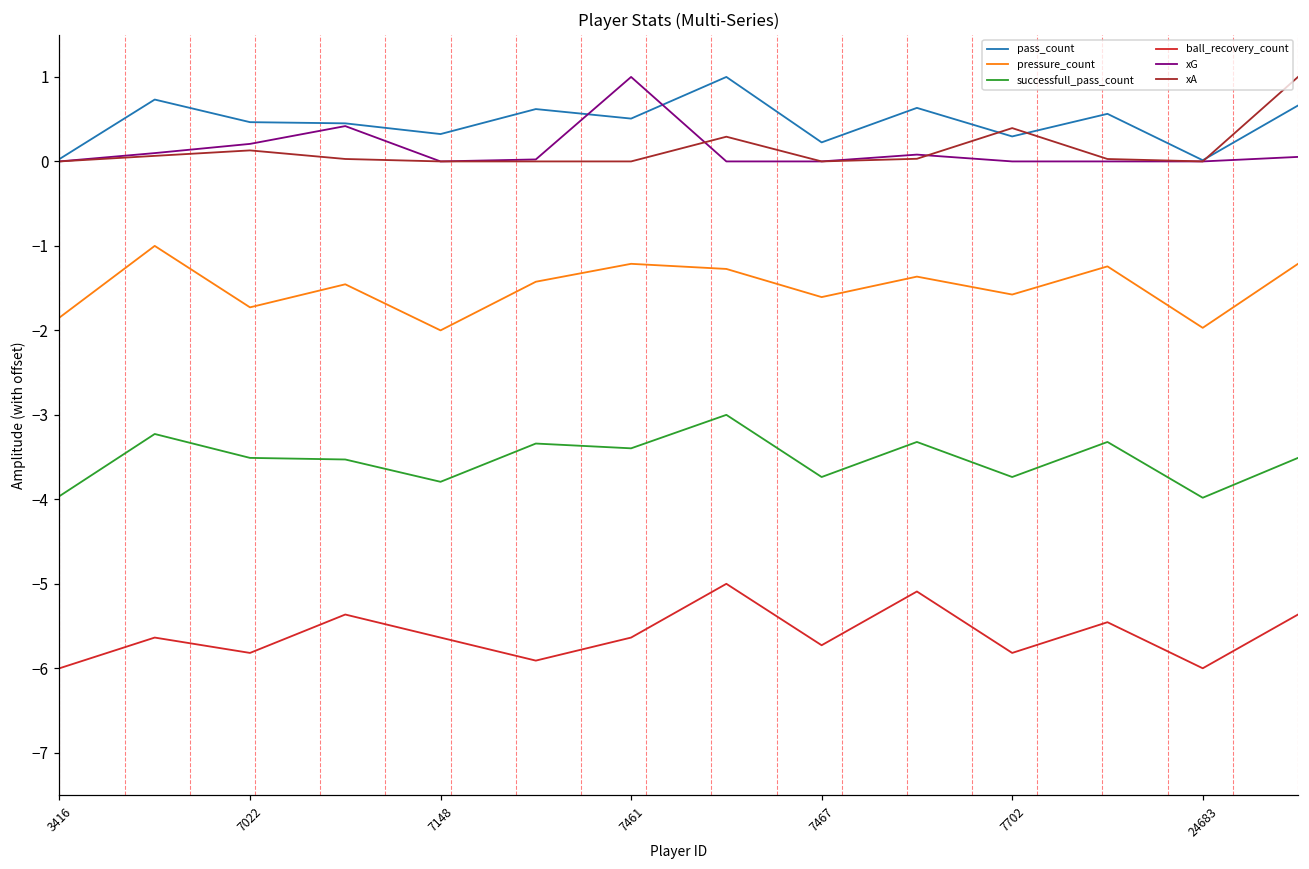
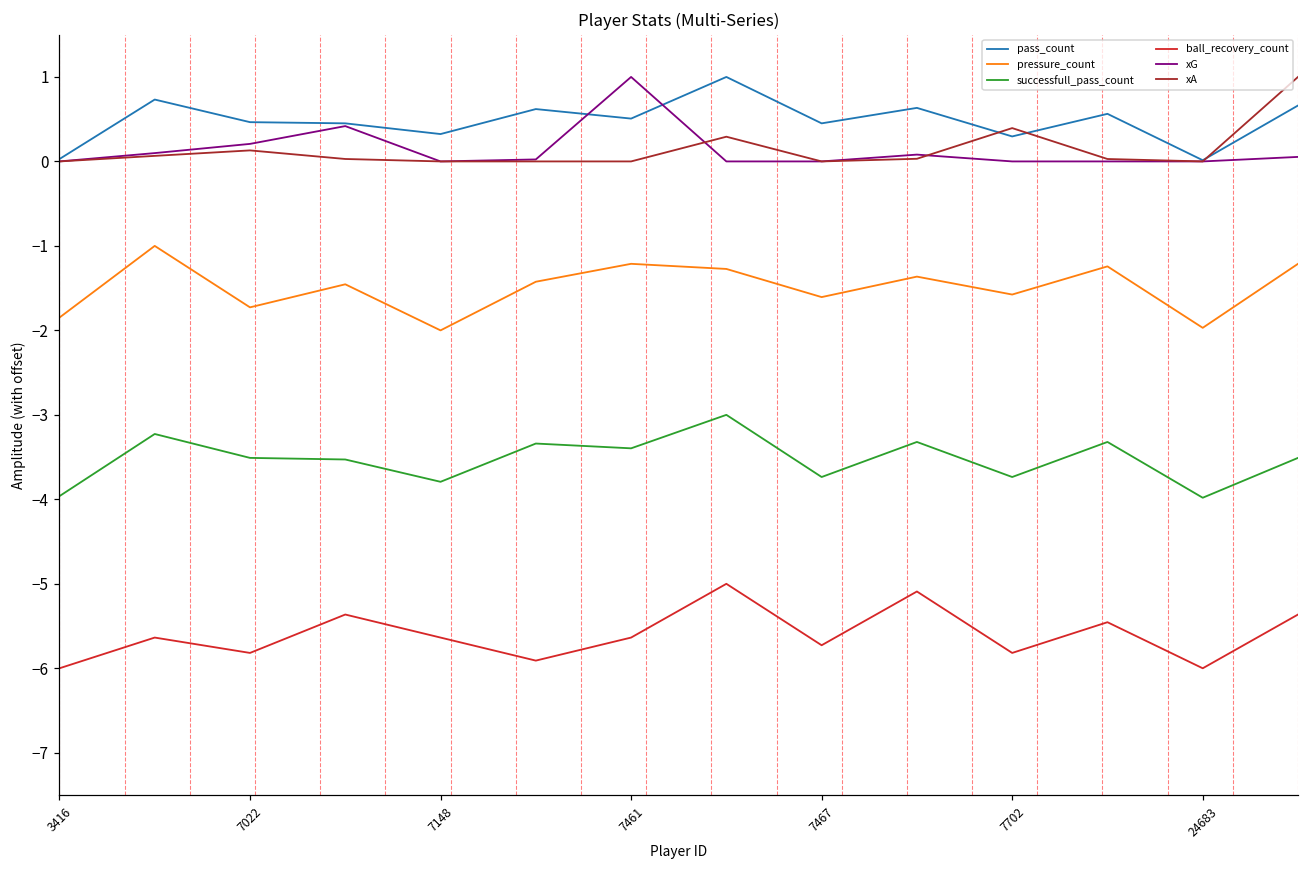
pass_count, 7467: 0.2 -> 0.5
